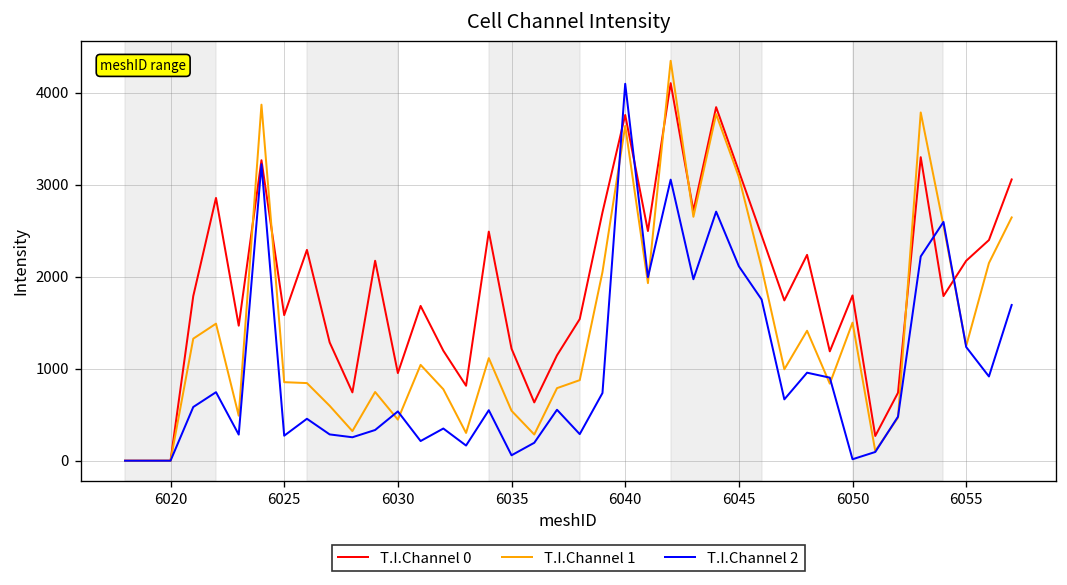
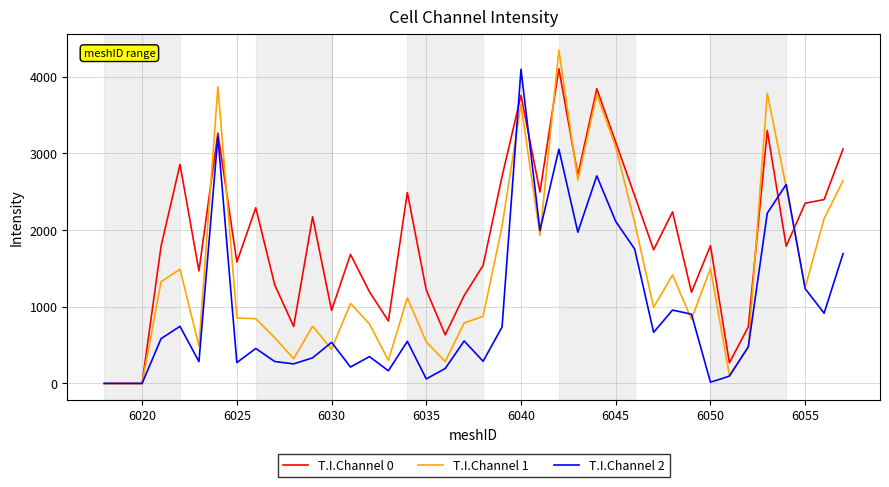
T.I.Channel 0, 6055: 2200 -> 2400
